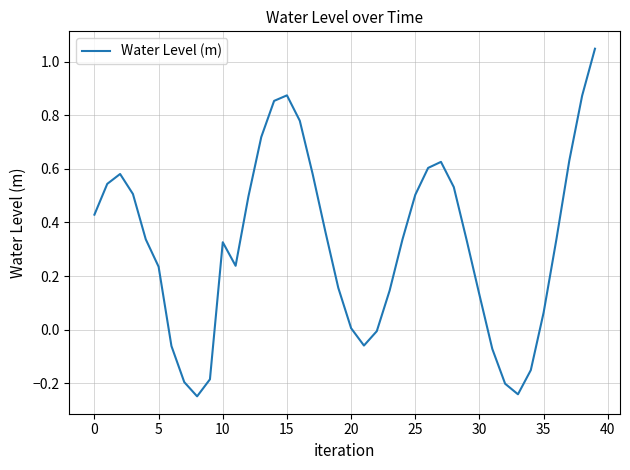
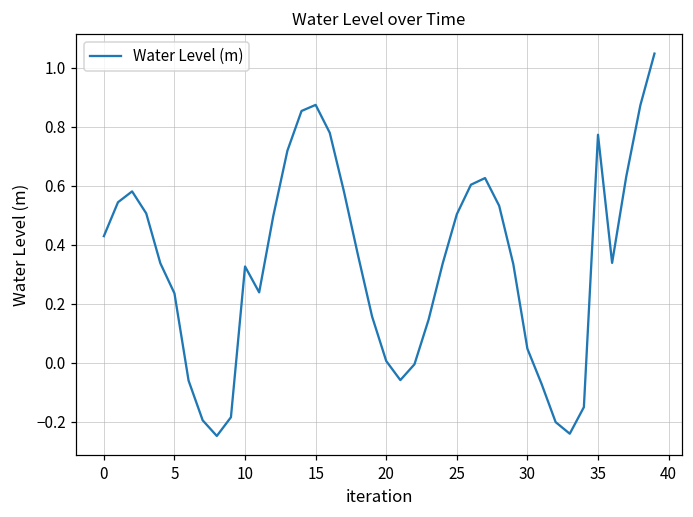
30: 0.13 -> 0.05
35: 0.06 -> 0.77
